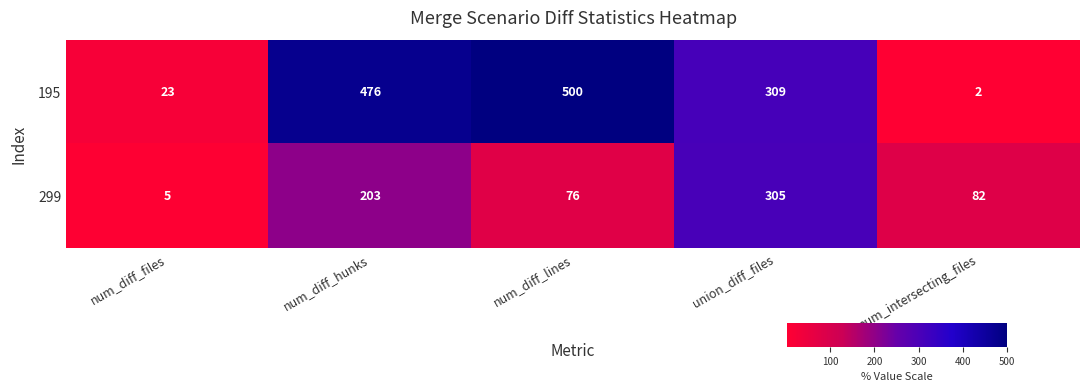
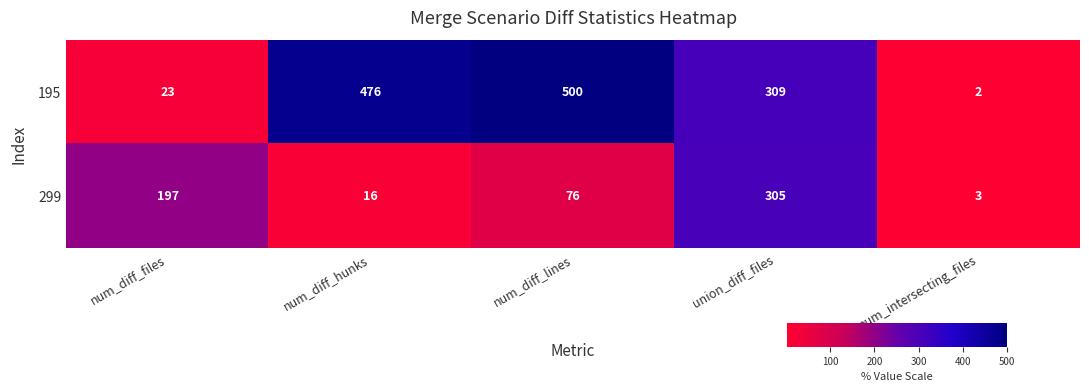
299, num_diff_files: 5 -> 197
299, num_diff_hunks: 203 -> 16
299, num_intersecting_files: 82 -> 3
